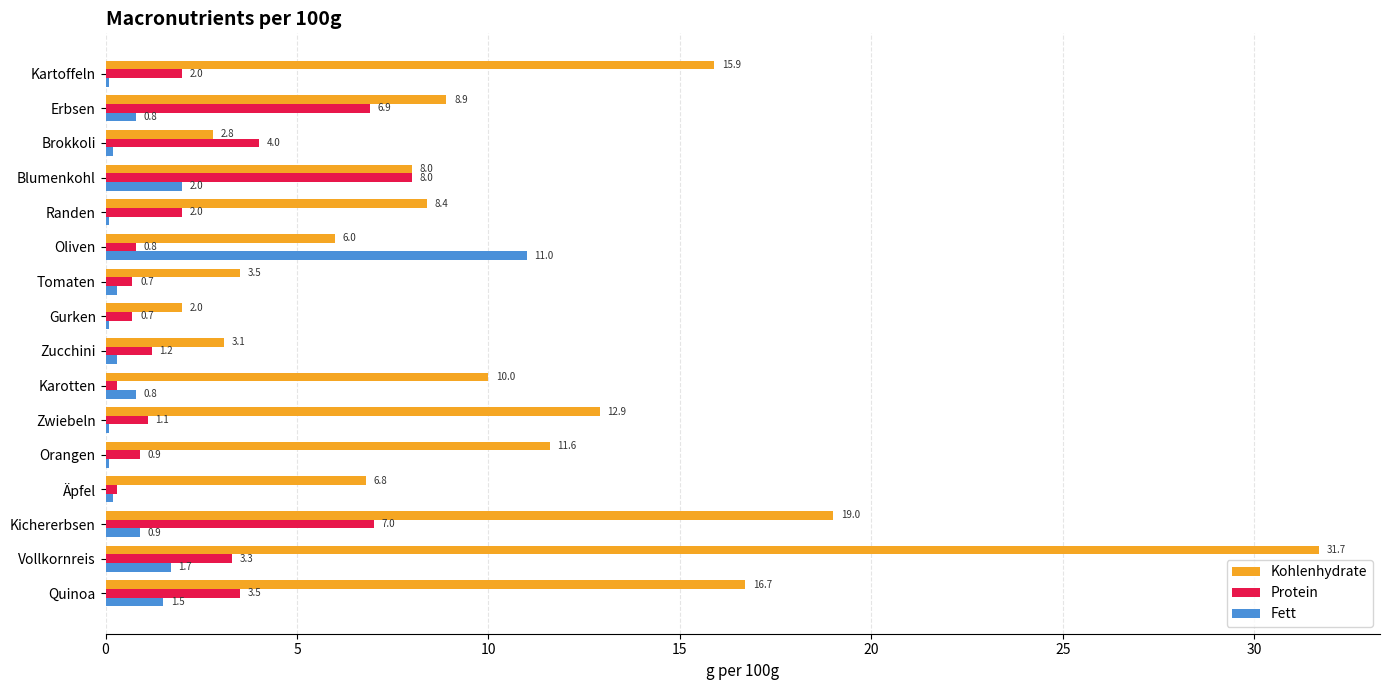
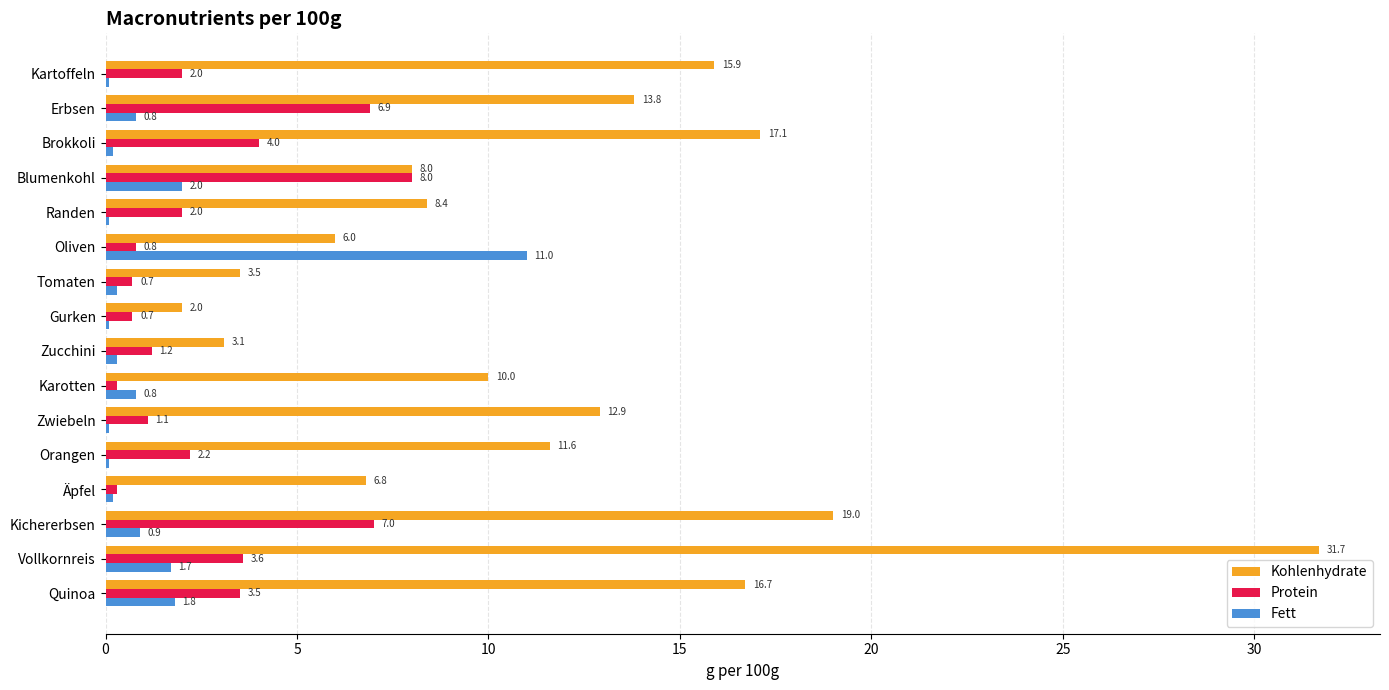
Kohlenhydrate, Erbsen: 8.9 -> 13.8
Kohlenhydrate, Brokkoli: 2.8 -> 17.1
Protein, Orangen: 0.9 -> 2.2
Protein, Vollkornreis: 3.3 -> 3.6
Fett, Quinoa: 1.5 -> 1.8
